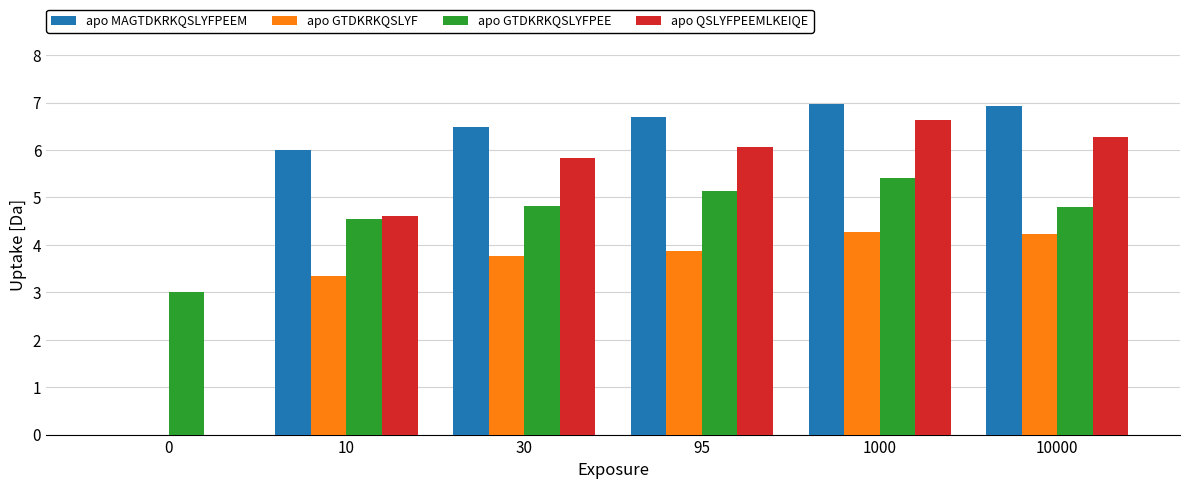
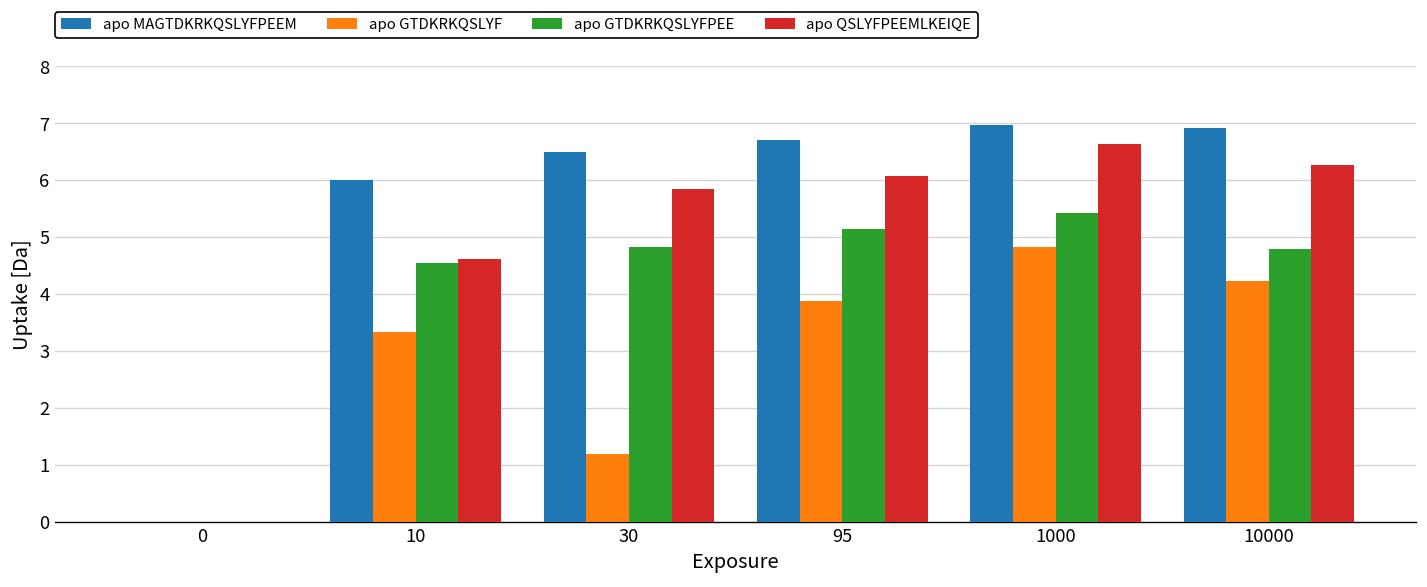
apo GTDKRKQSLYFPEE, 0: 3 -> 0
apo GTDKRKQSLYF, 30: 3.8 -> 1.2
apo GTDKRKQSLYF, 1000: 4.3 -> 4.8
